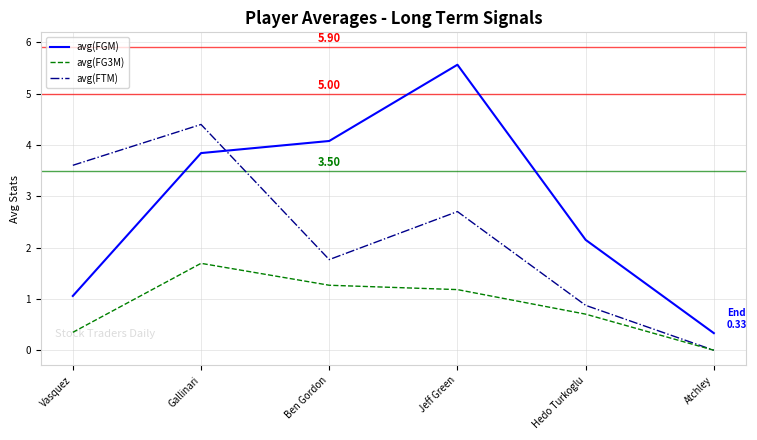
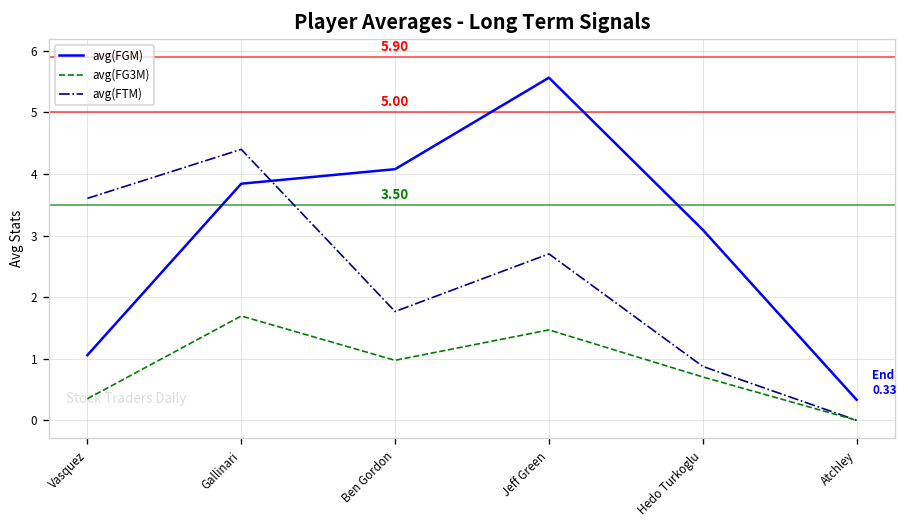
avg(FG3M), Ben Gordon: 1.3 -> 1.0
avg(FG3M), Jeff Green: 1.2 -> 1.5
avg(FGM), Hedo Turkoglu: 2.2 -> 3.1
